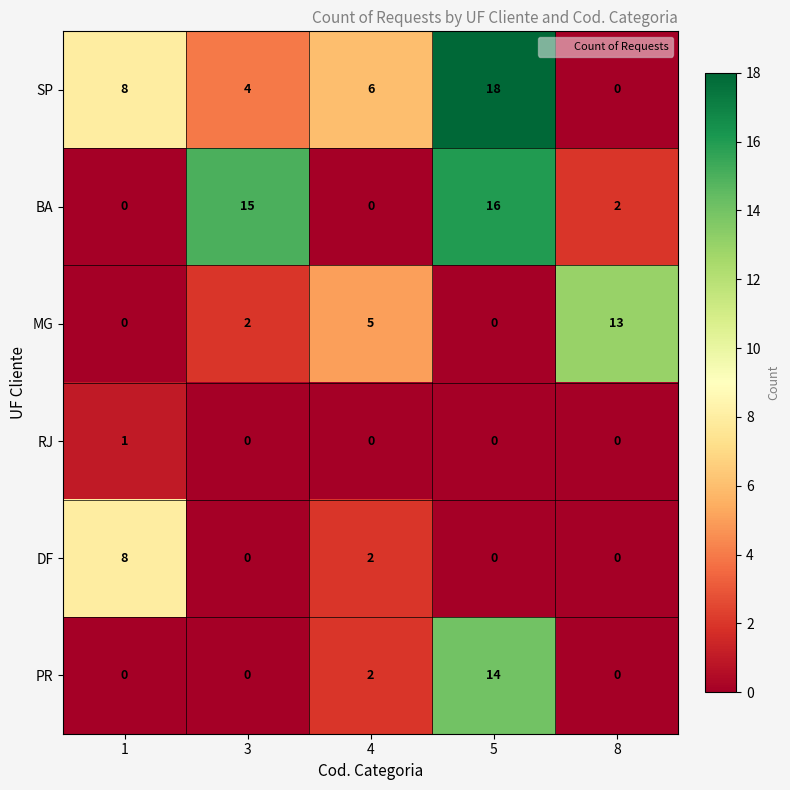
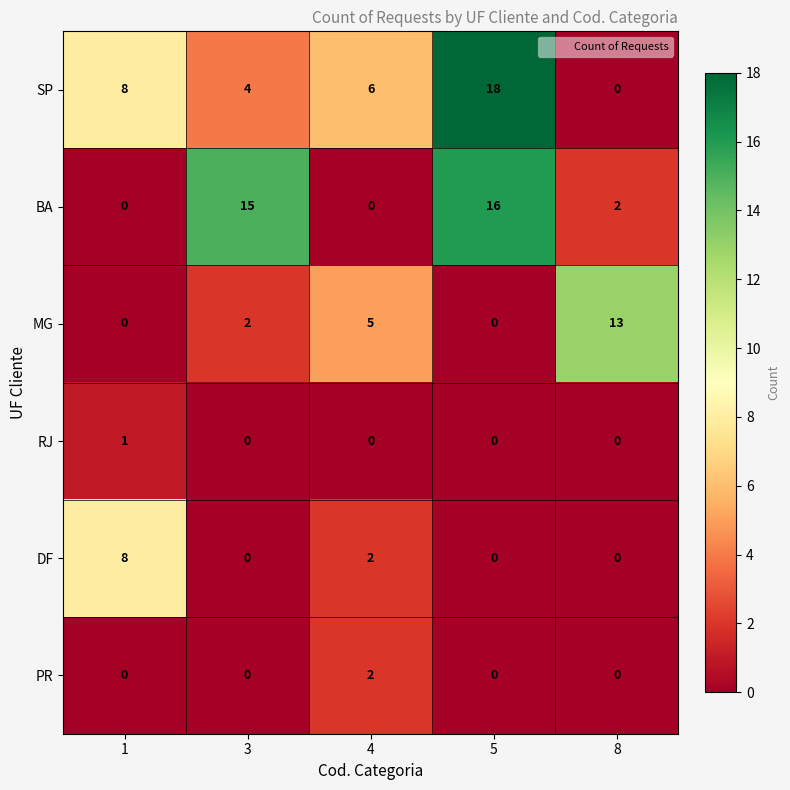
PR, 5: 14 -> 0
